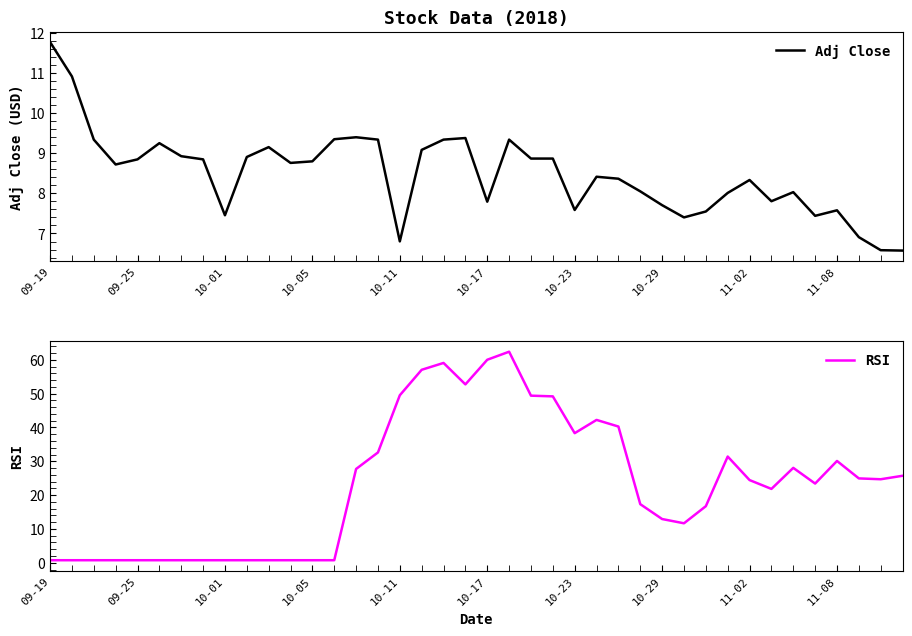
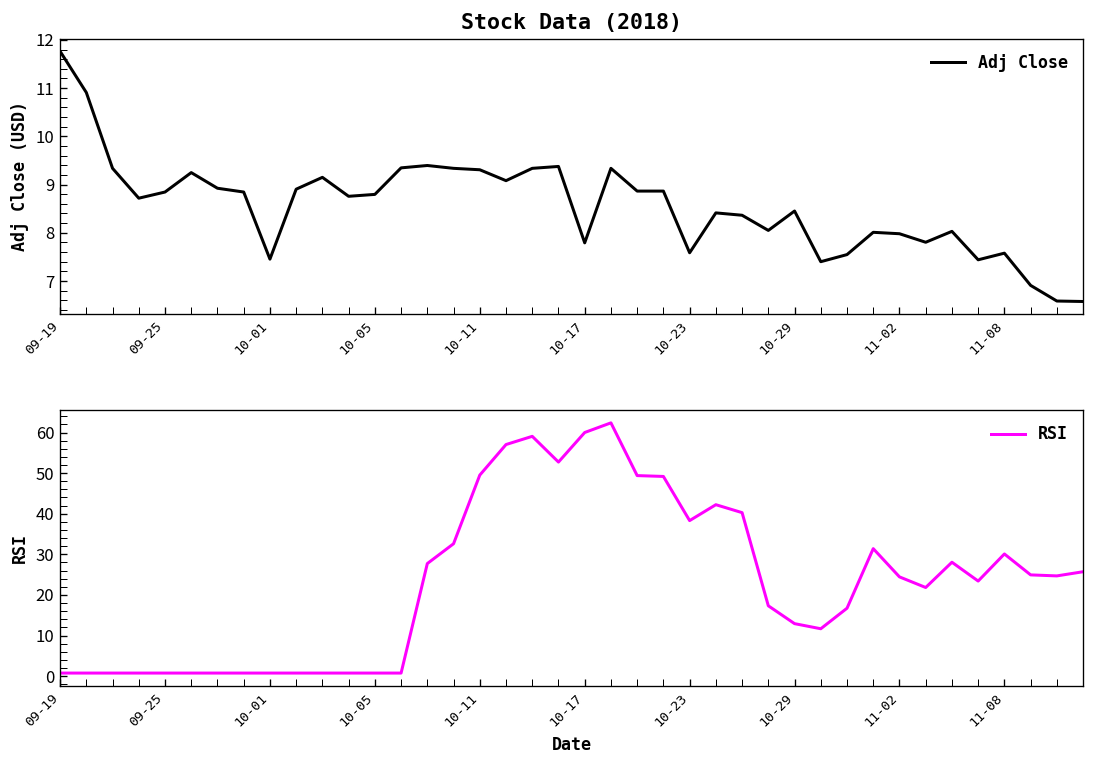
Stock Data (2018), 10-11: 6.8 -> 9.3
Stock Data (2018), 10-29: 7.7 -> 8.5
Stock Data (2018), 11-02: 8.3 -> 8.0
